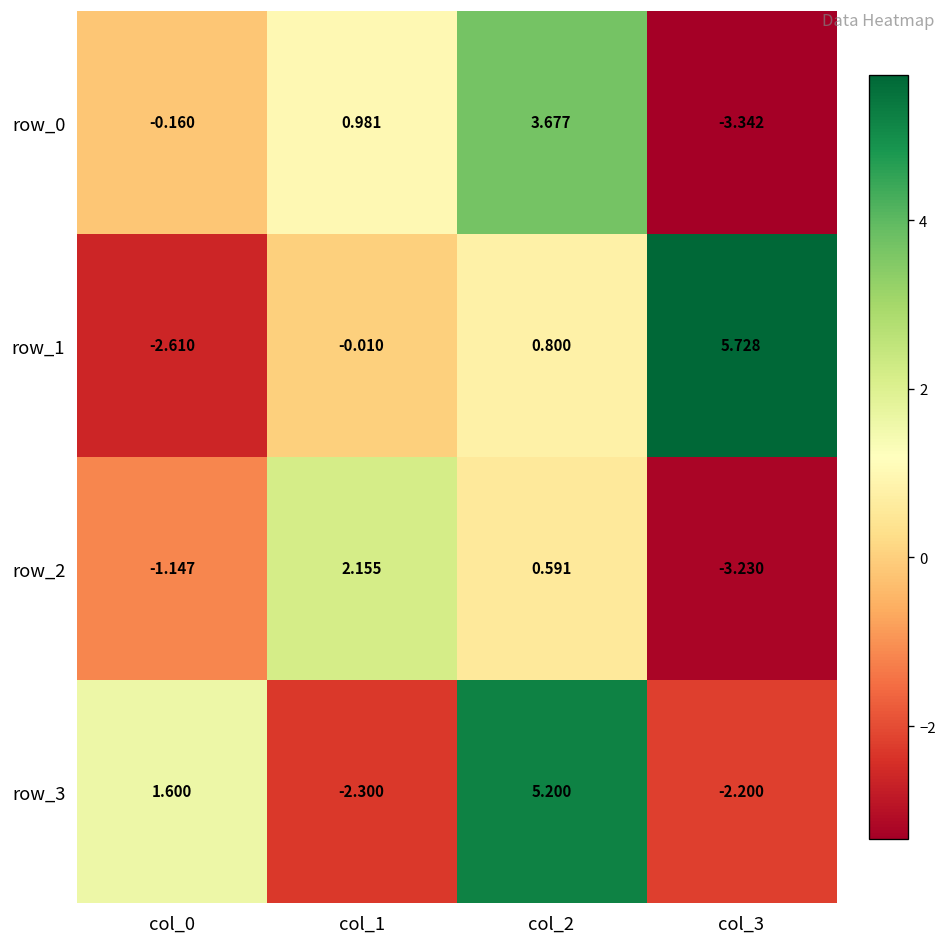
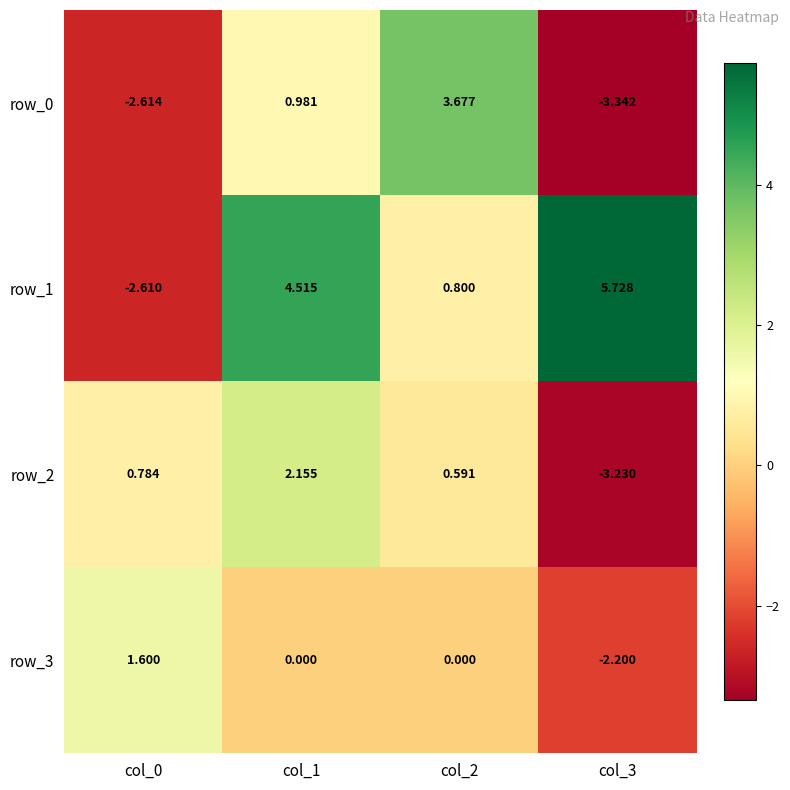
row_0, col_0: -0.160 -> -2.614
row_1, col_1: -0.010 -> 4.515
row_2, col_0: -1.147 -> 0.784
row_3, col_1: -2.300 -> 0.000
row_3, col_2: 5.200 -> 0.000
